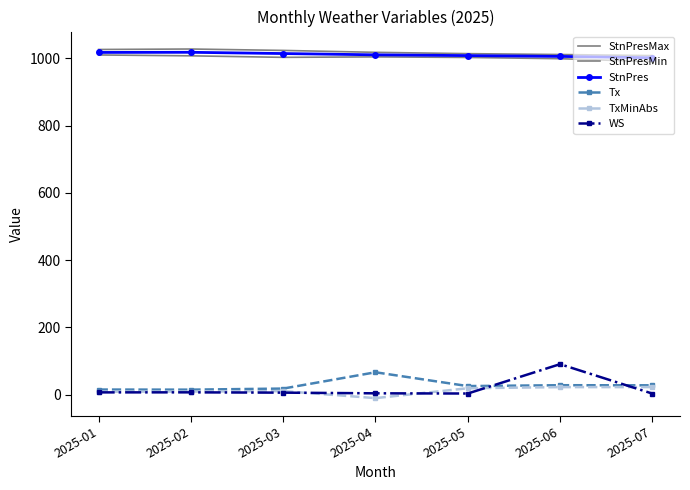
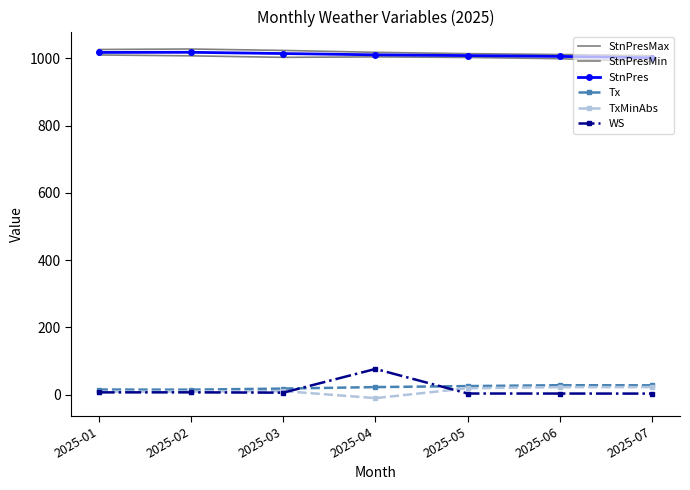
Tx, 2025-04: 70 -> 20
WS, 2025-04: 0 -> 80
WS, 2025-06: 90 -> 0
